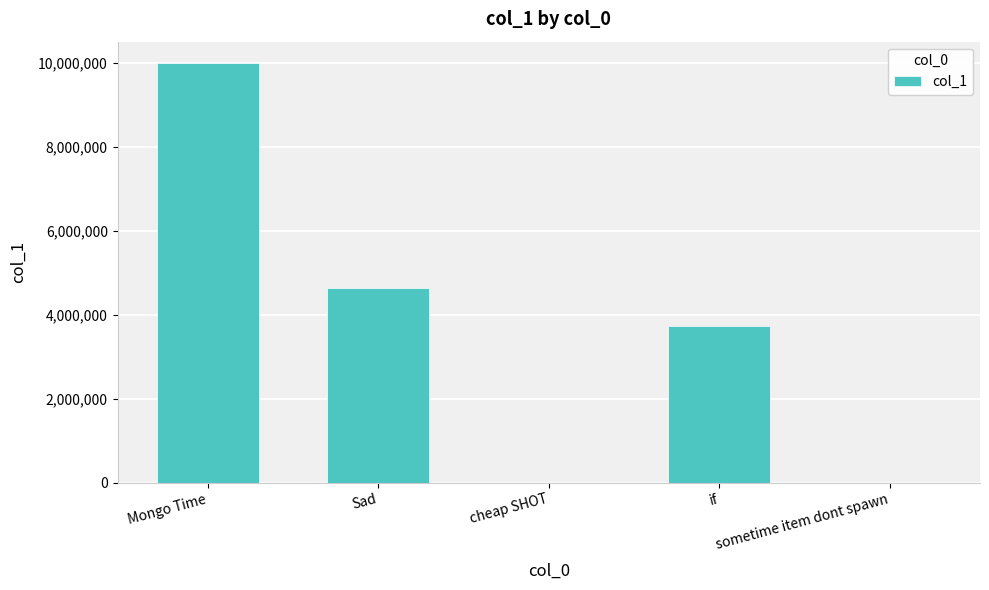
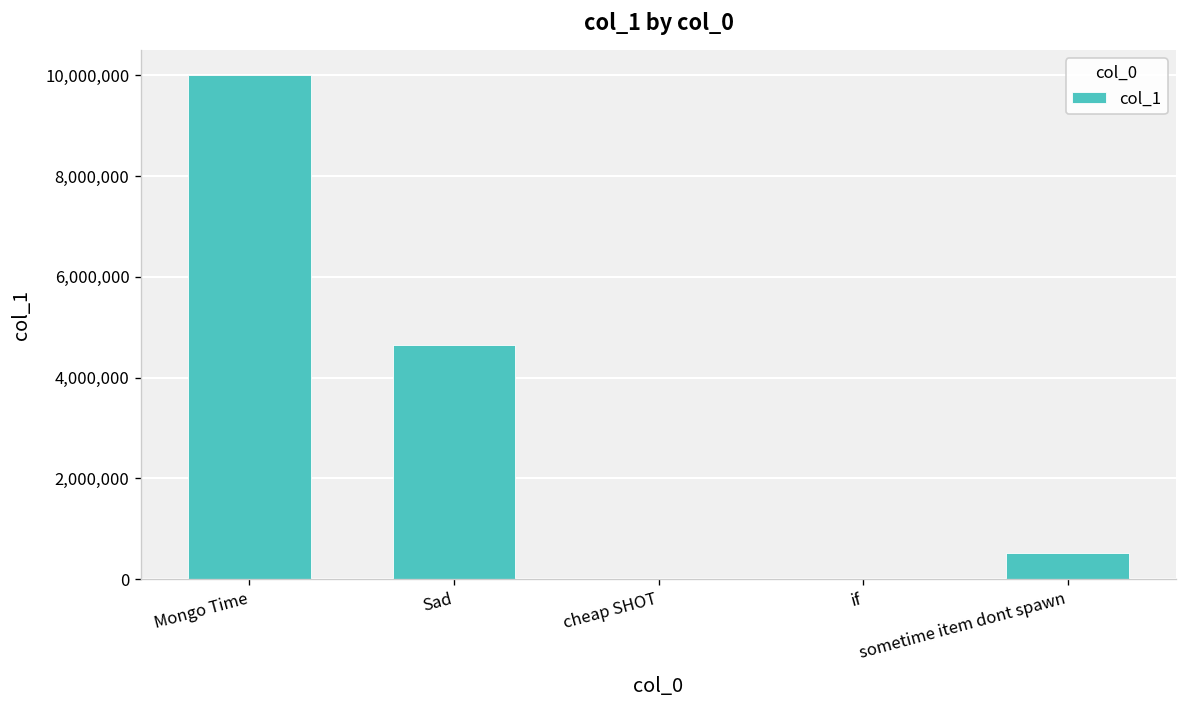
if: 3,700,000 -> 0
sometime item dont spawn: 0 -> 500,000
